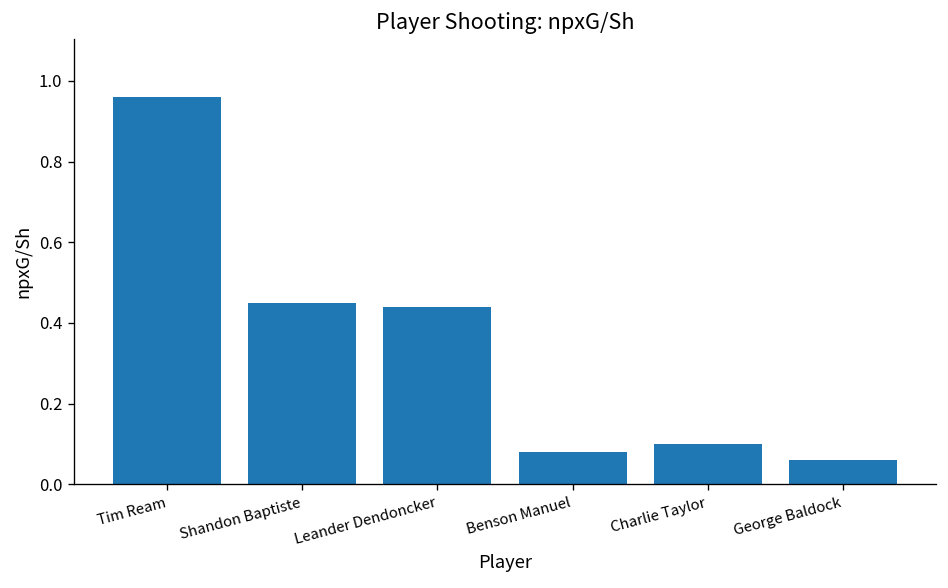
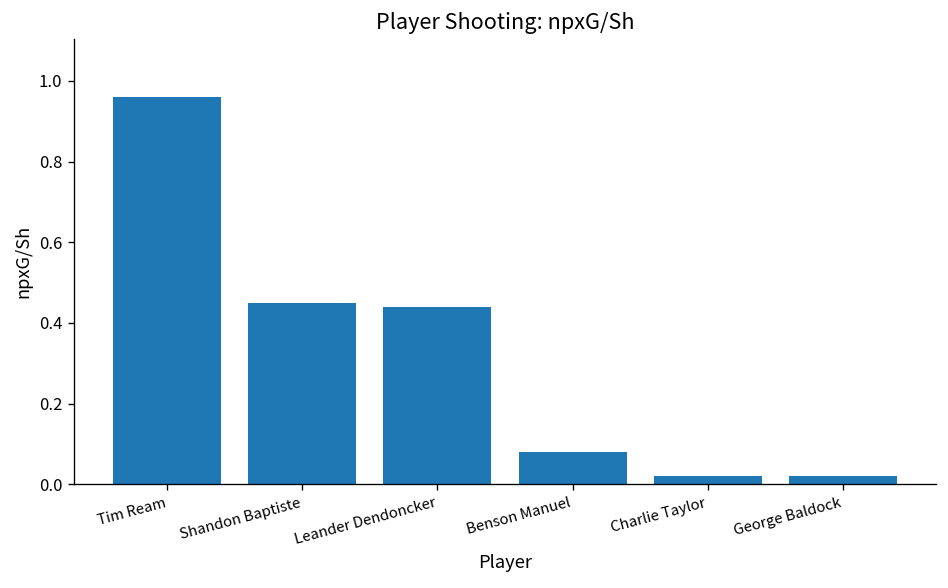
Charlie Taylor: 0.10 -> 0.02
George Baldock: 0.06 -> 0.02
